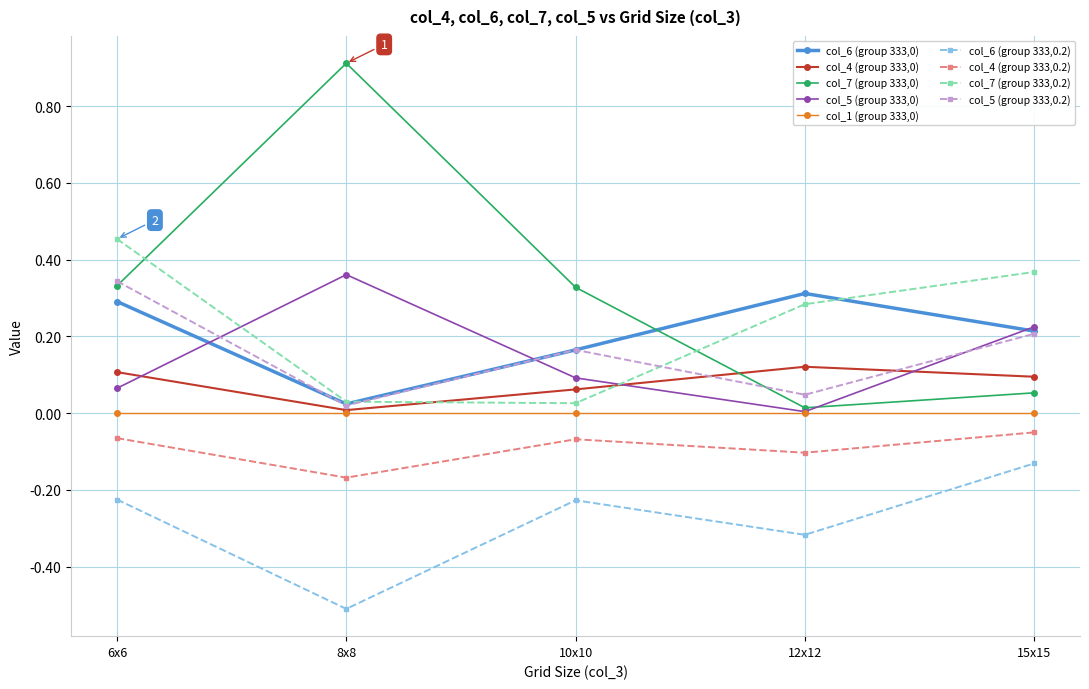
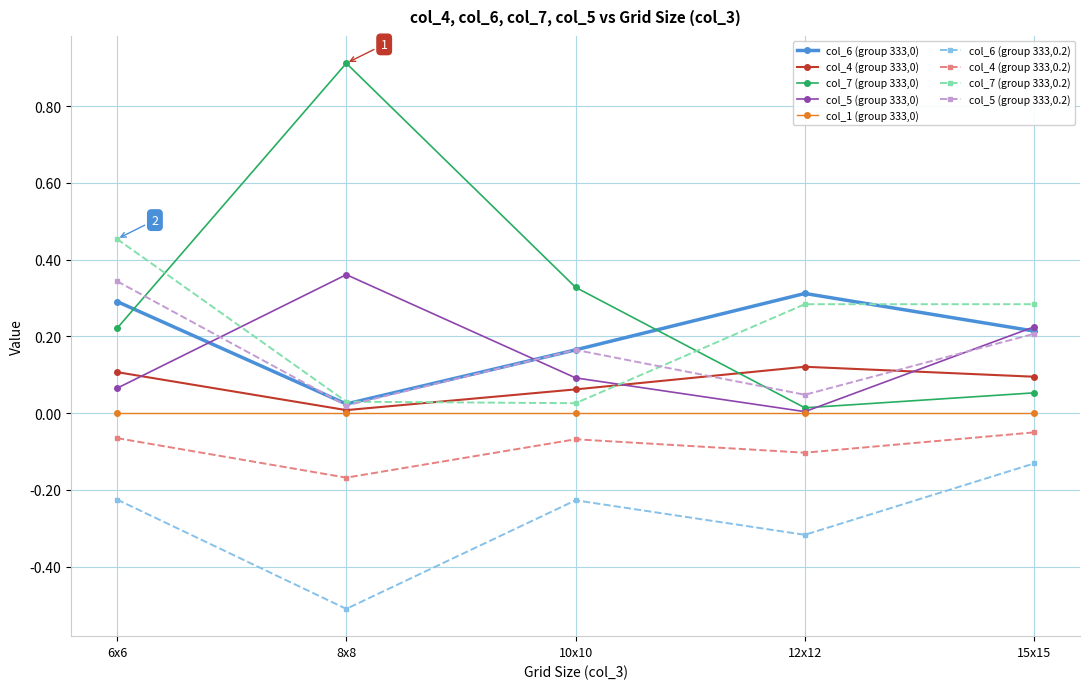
col_7 (group 333,0), 6x6: 0.33 -> 0.22
col_7 (group 333,0.2), 15x15: 0.37 -> 0.28
